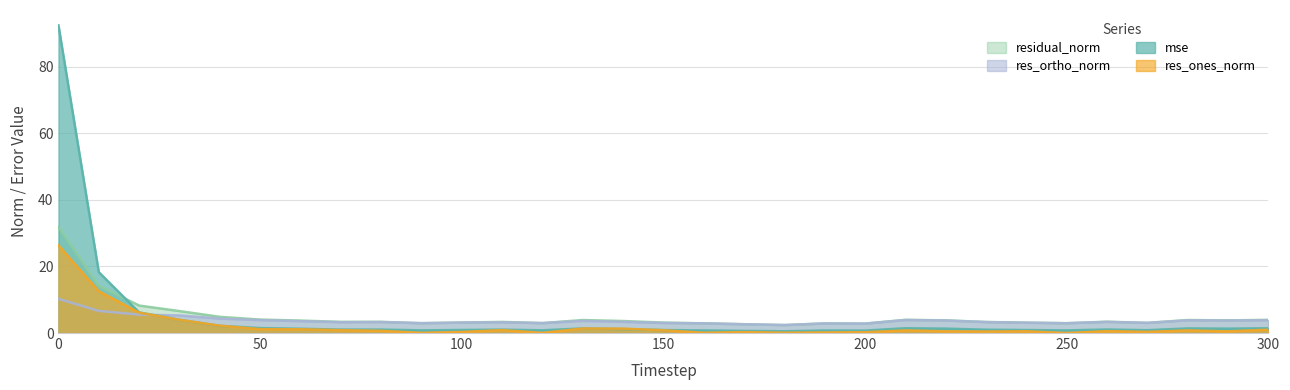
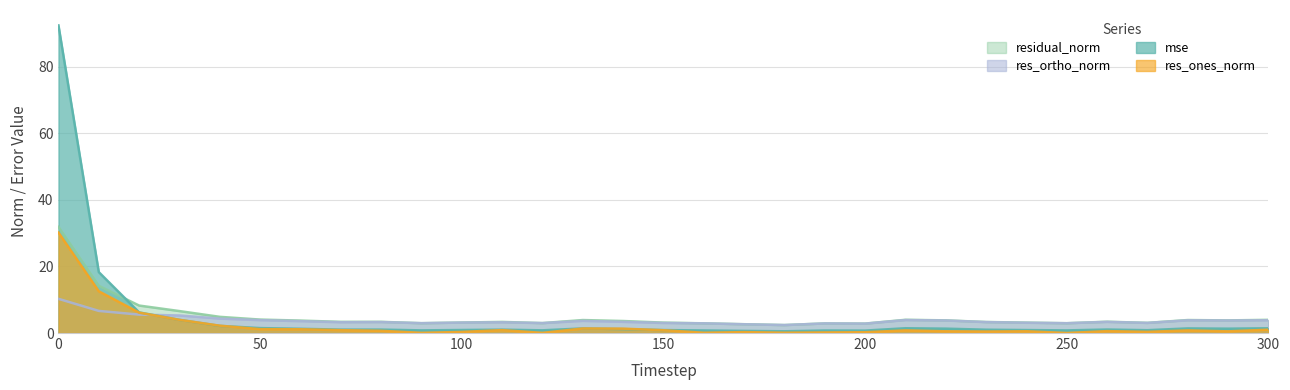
res_ones_norm, 0: 26 -> 30
